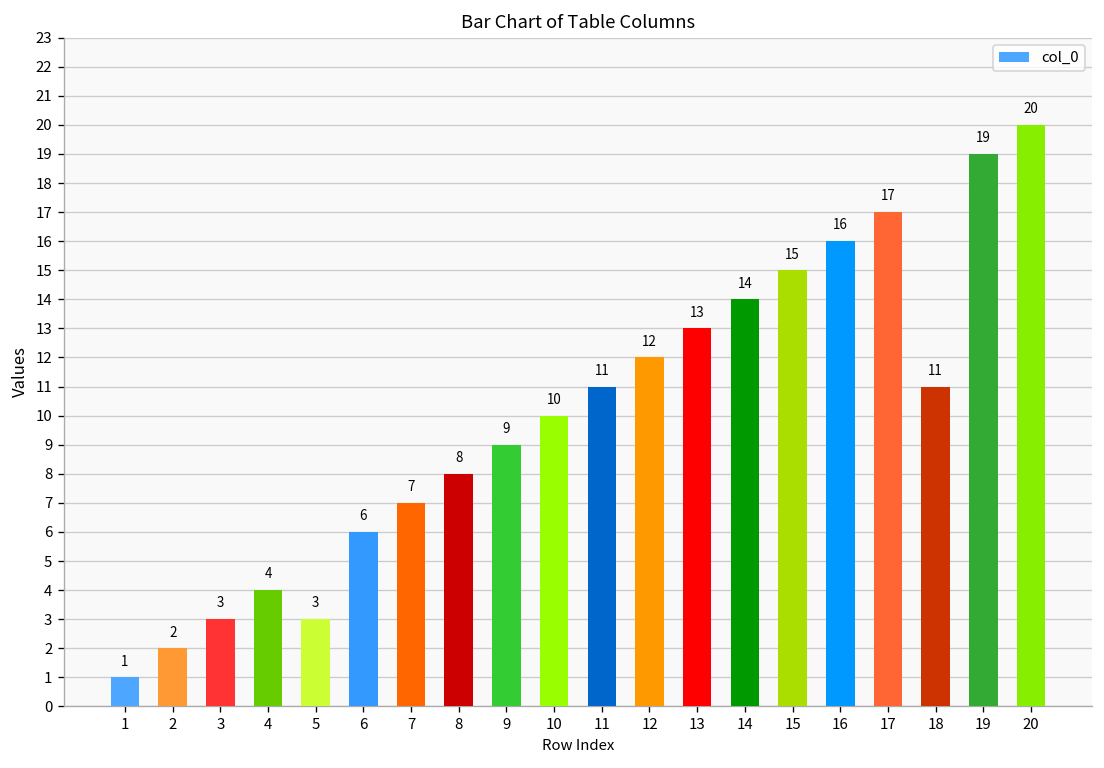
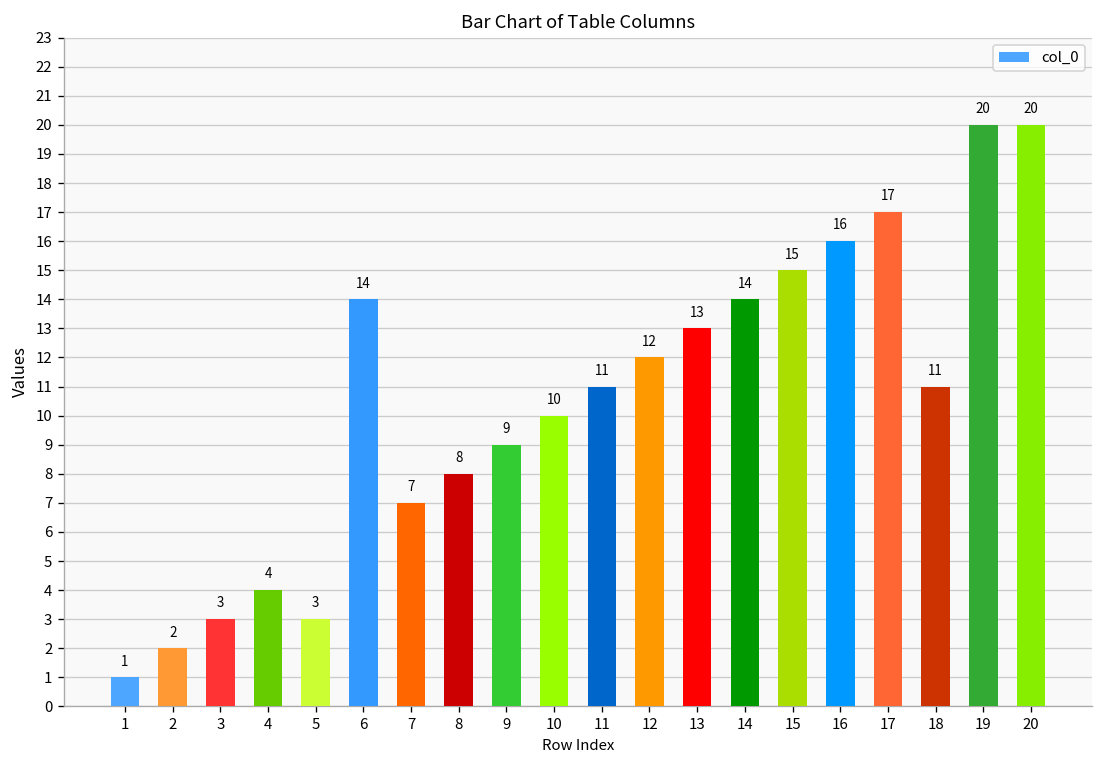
6: 6 -> 14
19: 19 -> 20
